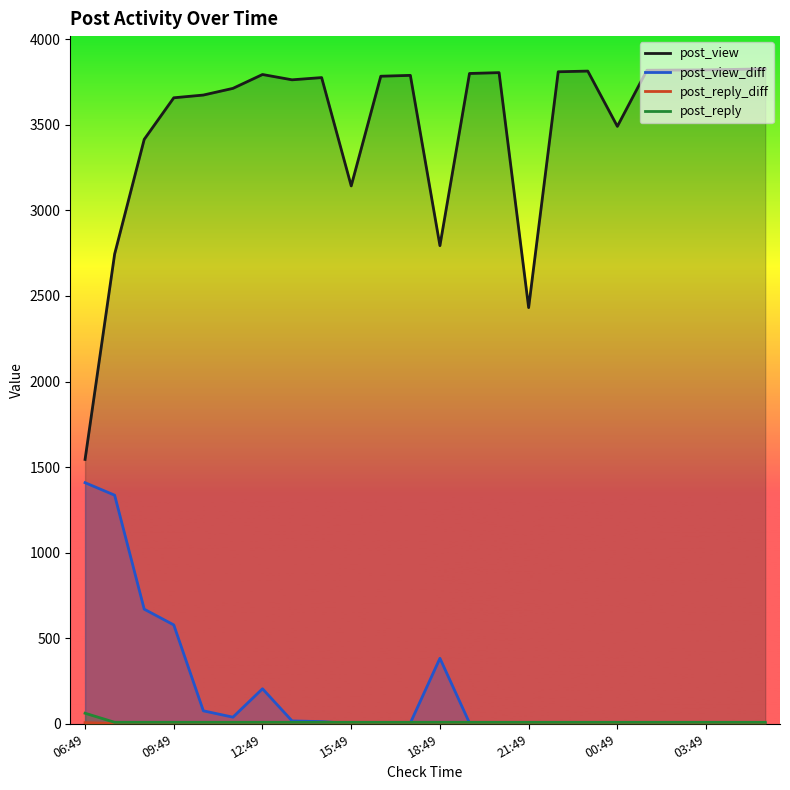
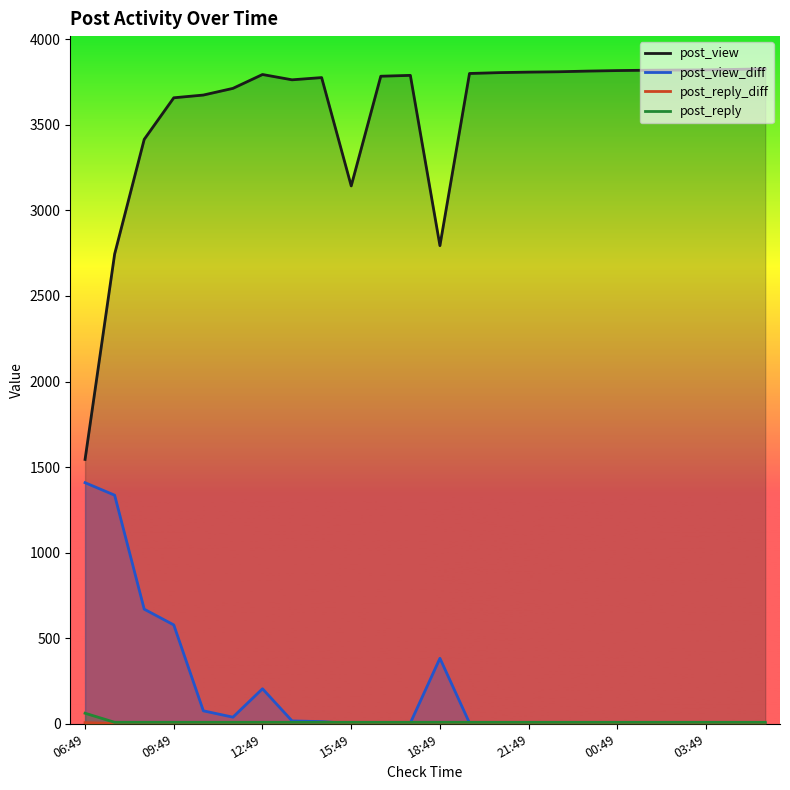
post_view, 21:49: 2430 -> 3810
post_view, 00:49: 3490 -> 3820
